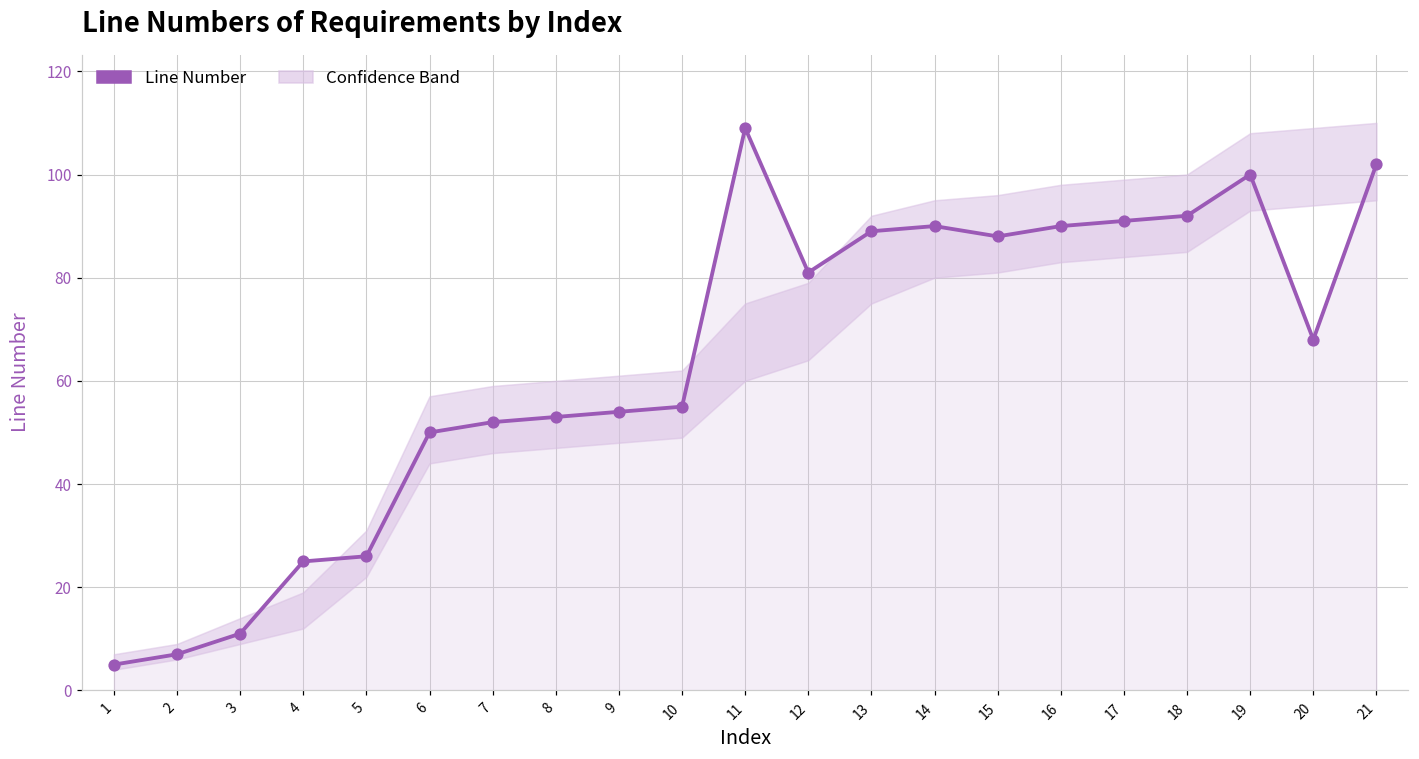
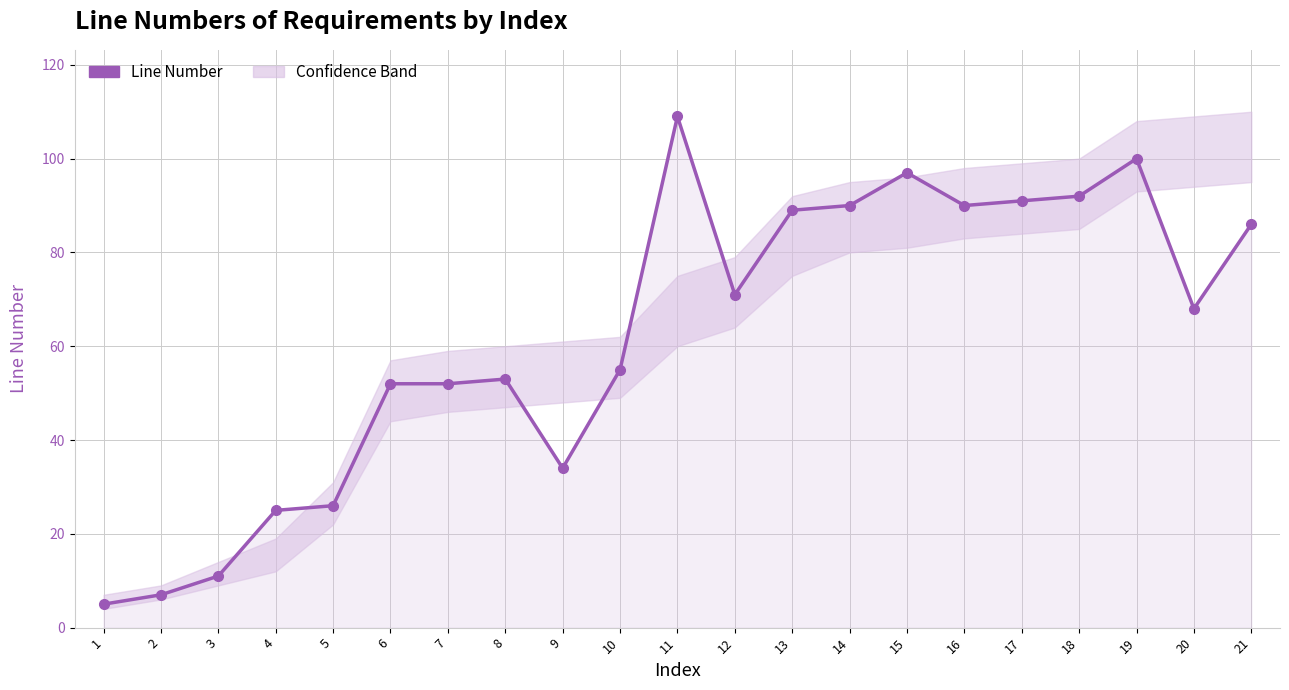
Line Number, 6: 50 -> 52
Line Number, 9: 54 -> 34
Line Number, 12: 81 -> 71
Line Number, 15: 88 -> 97
Line Number, 21: 102 -> 86
